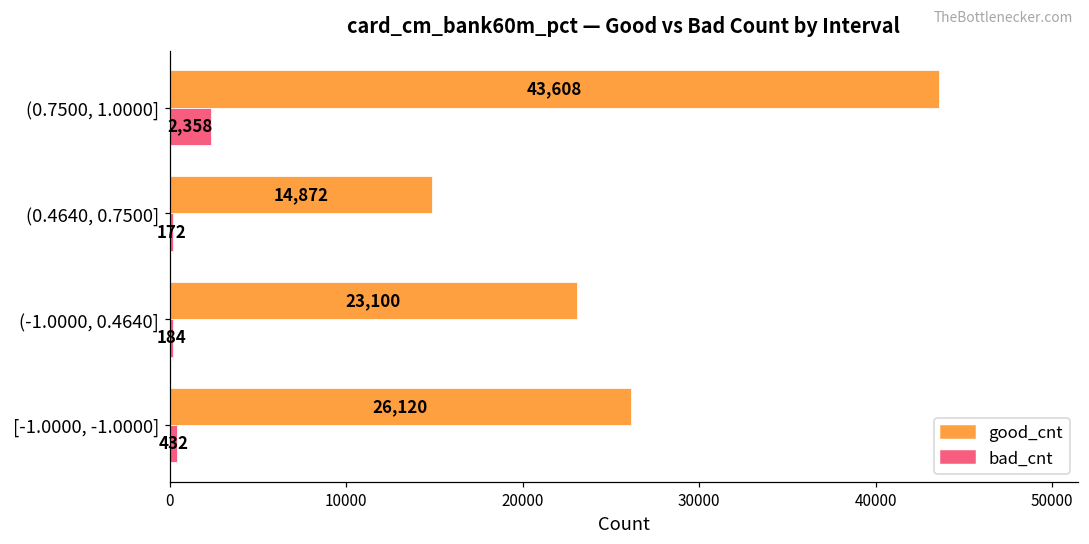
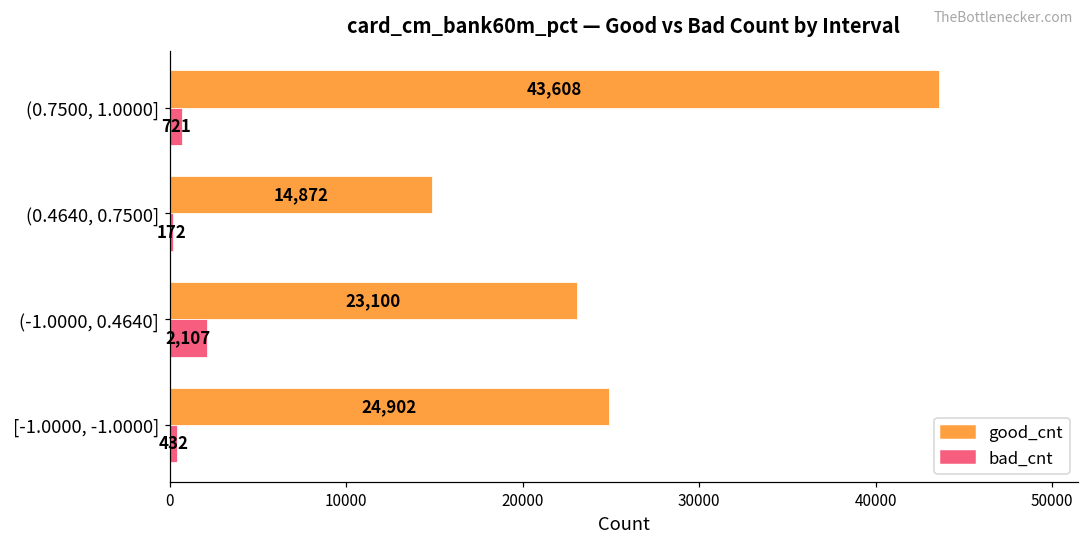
bad_cnt, (0.7500, 1.0000]: 2,358 -> 721
bad_cnt, (-1.0000, 0.4640]: 184 -> 2,107
good_cnt, [-1.0000, -1.0000]: 26,120 -> 24,902
